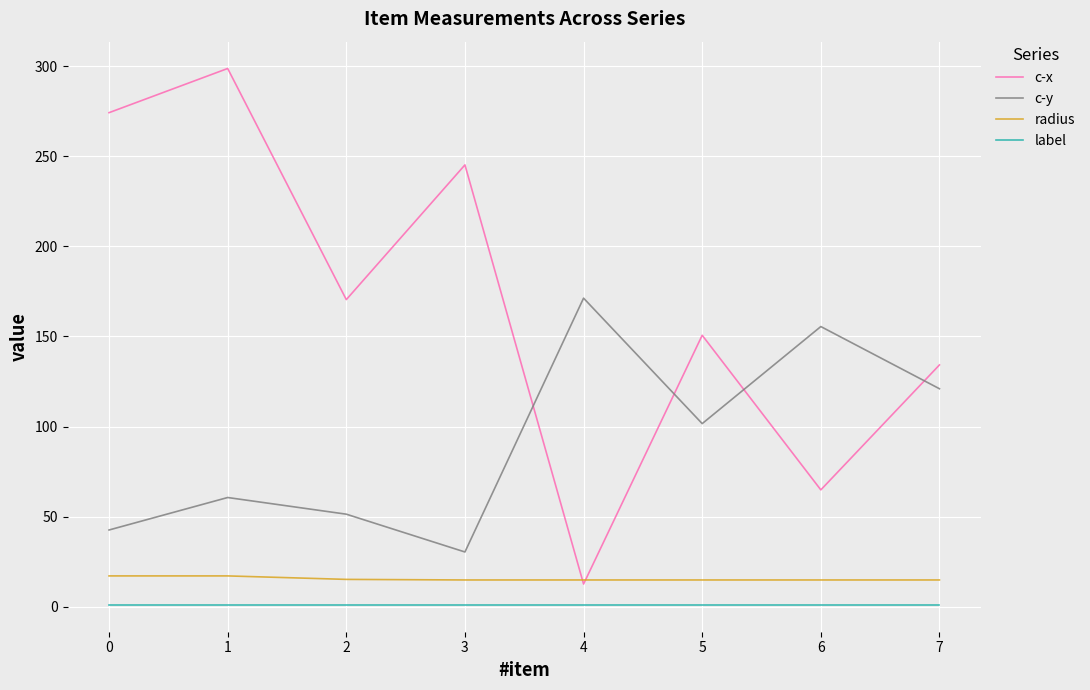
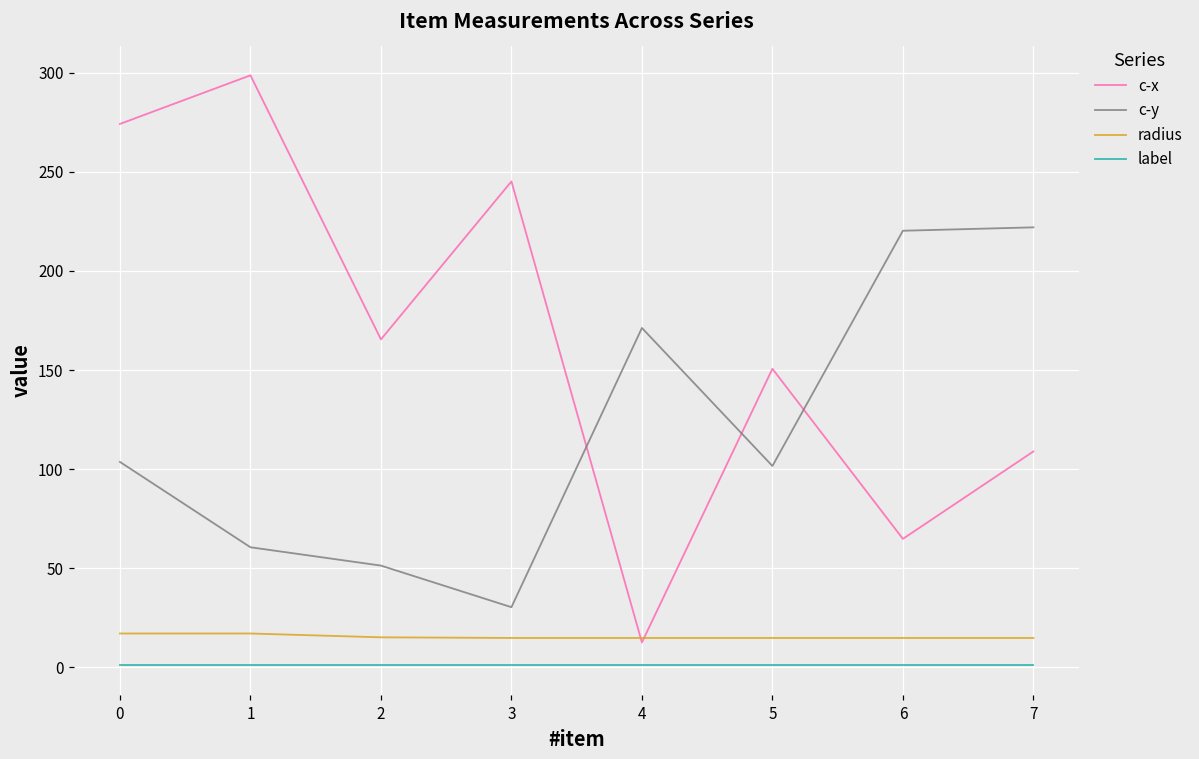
c-y, 0: 43 -> 104
c-x, 2: 170 -> 165
c-y, 6: 155 -> 220
c-x, 7: 134 -> 109
c-y, 7: 121 -> 222
